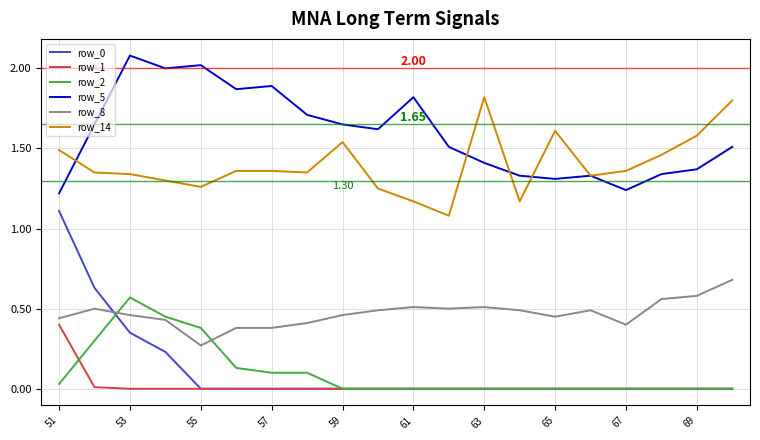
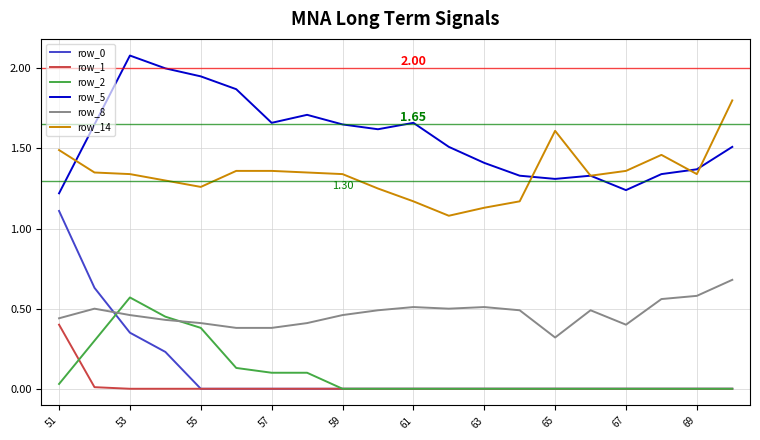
row_5, 55: 2.02 -> 1.95
row_8, 55: 0.27 -> 0.41
row_5, 57: 1.89 -> 1.66
row_14, 59: 1.54 -> 1.34
row_5, 61: 1.82 -> 1.66
row_14, 63: 1.82 -> 1.13
row_8, 65: 0.45 -> 0.32
row_14, 69: 1.58 -> 1.34
